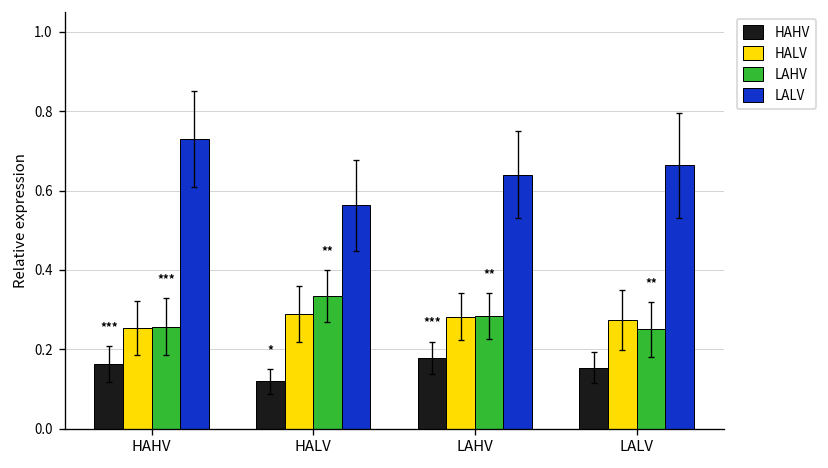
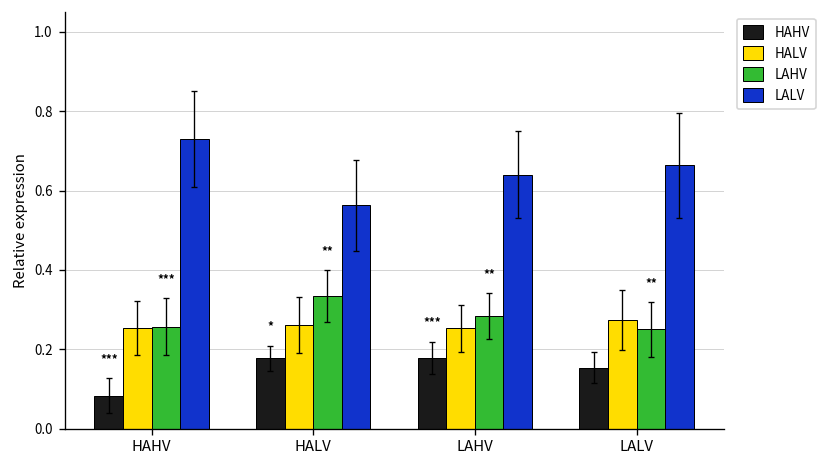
HAHV, HAHV: 0.16 -> 0.08
HAHV, HALV: 0.12 -> 0.18
HALV, HALV: 0.29 -> 0.26
HALV, LAHV: 0.28 -> 0.25
